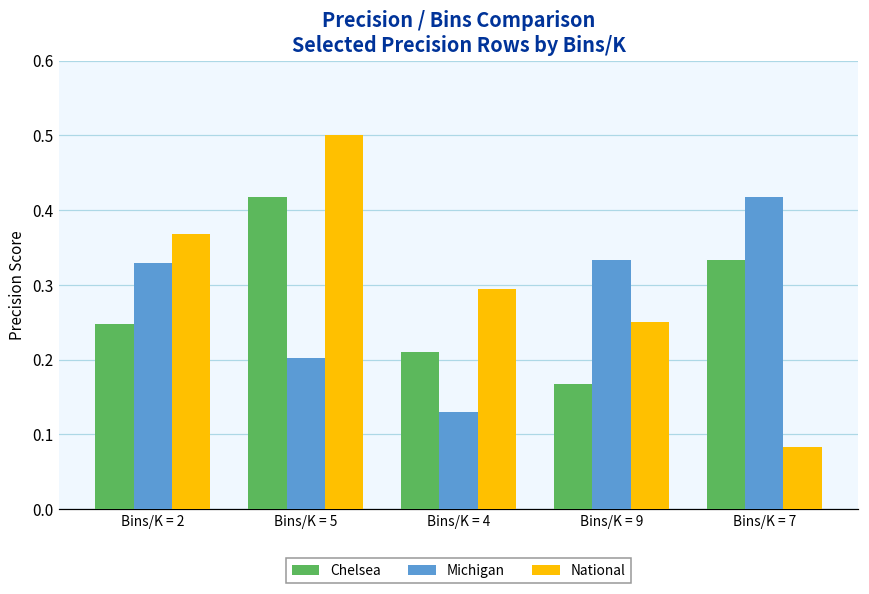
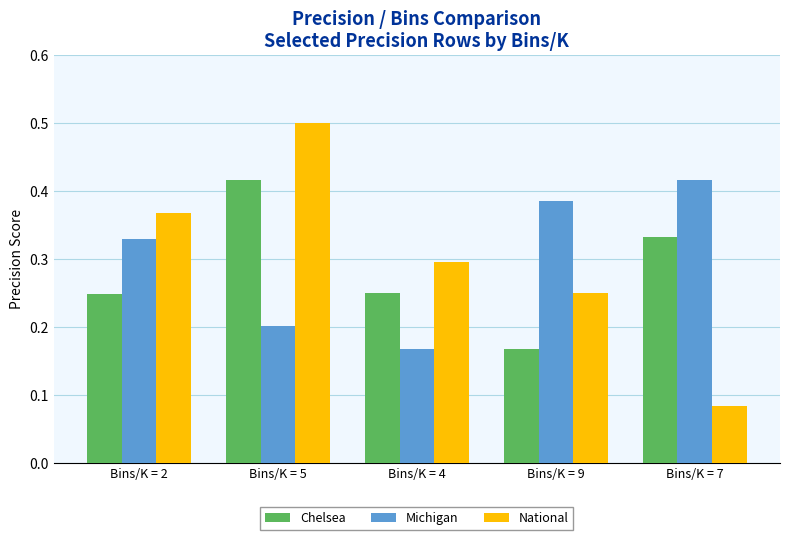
Chelsea, Bins/K = 4: 0.21 -> 0.25
Michigan, Bins/K = 4: 0.13 -> 0.17
Michigan, Bins/K = 9: 0.33 -> 0.39
